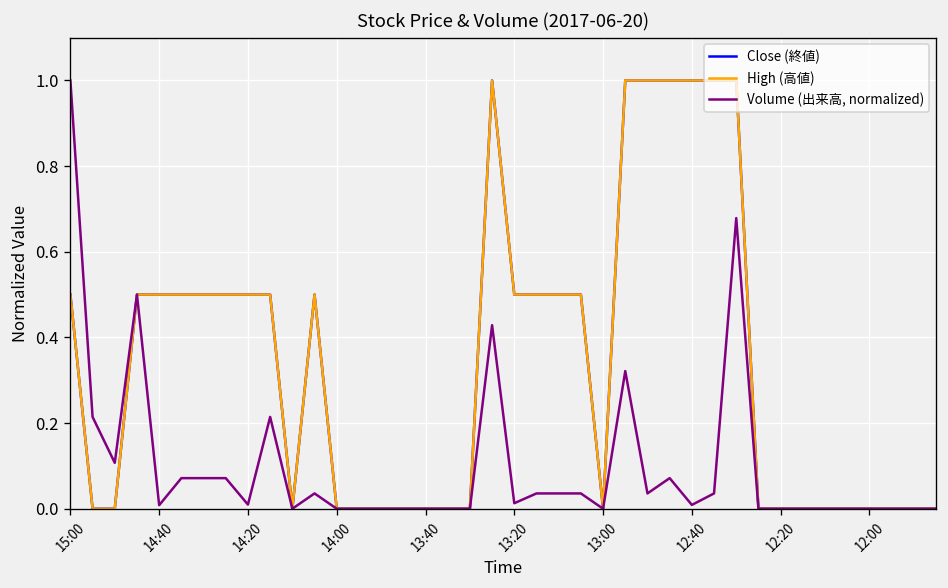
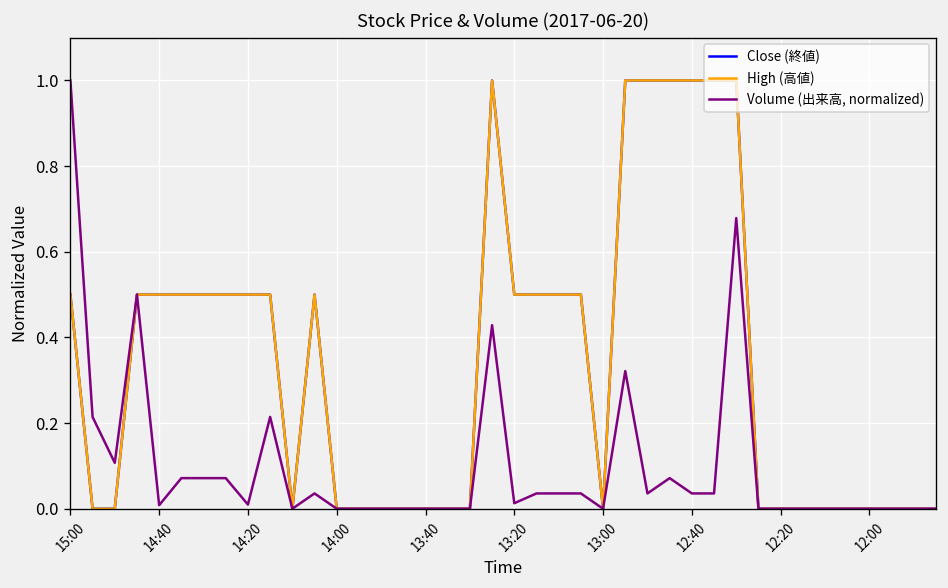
Volume (出来高, normalized), 12:40: 0.01 -> 0.04
